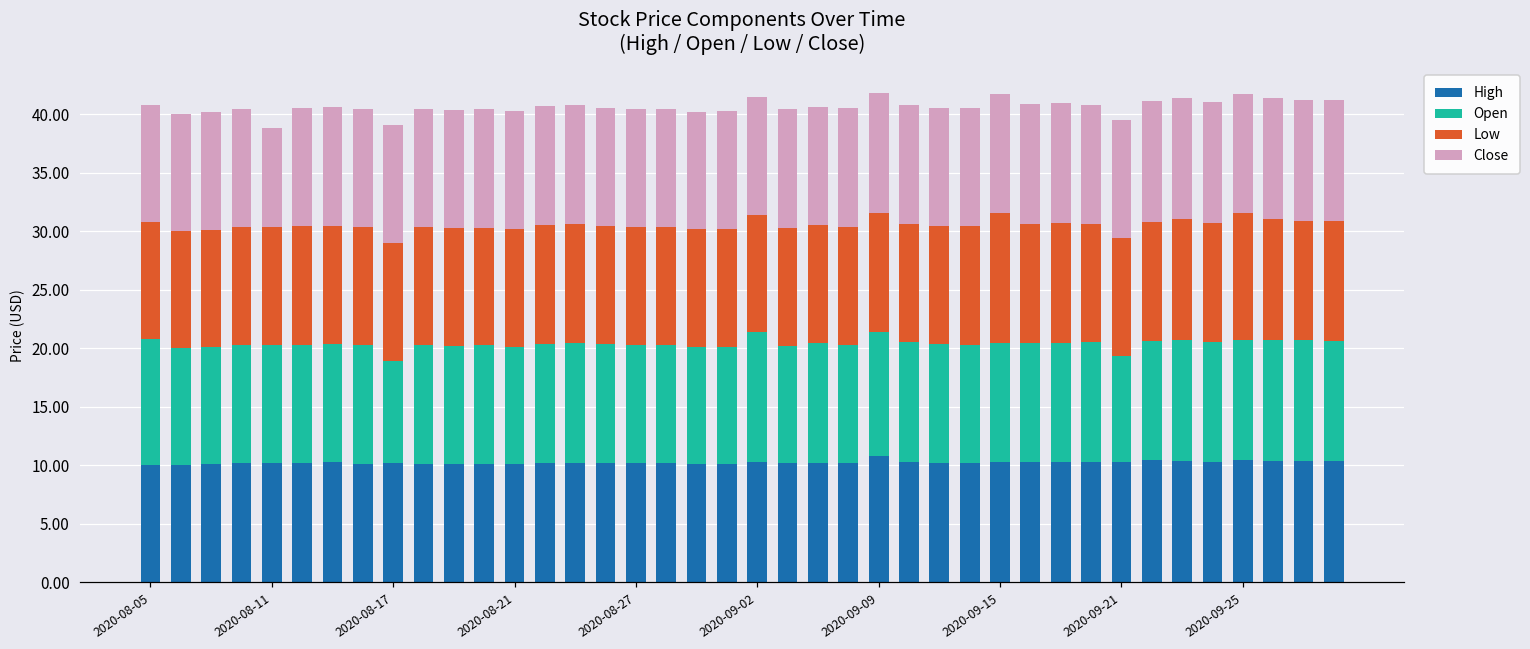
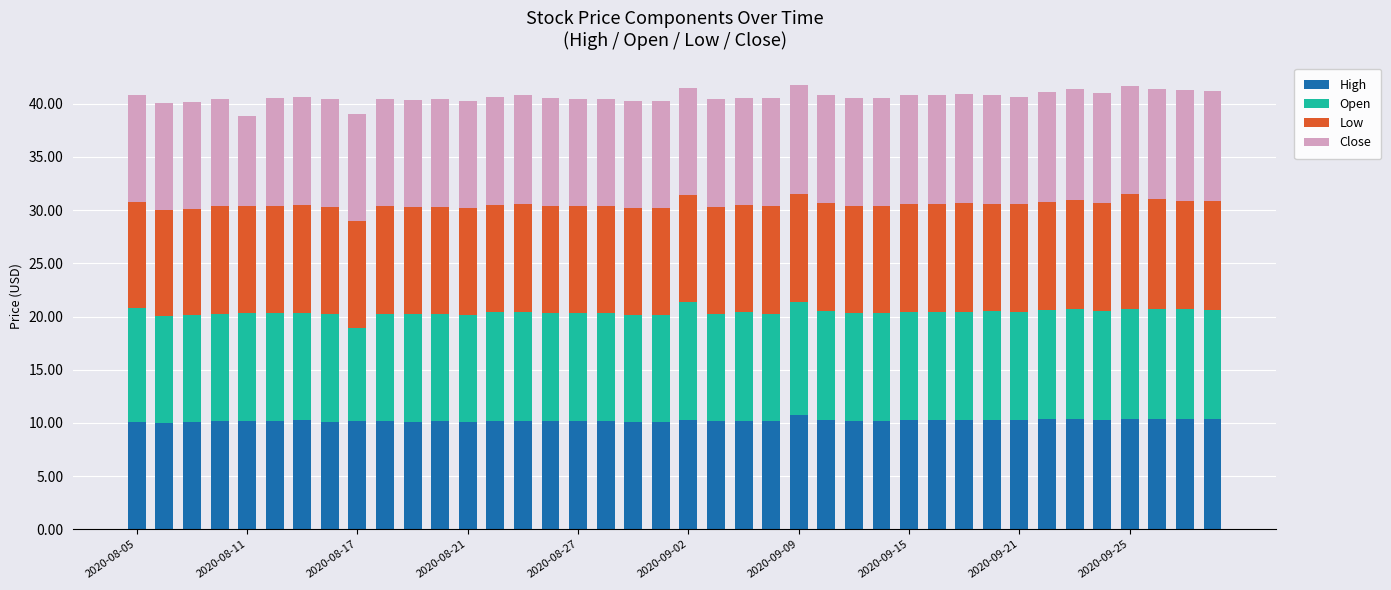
Low, 2020-09-15: 11.1 -> 10.2
Open, 2020-09-21: 9.1 -> 10.2
